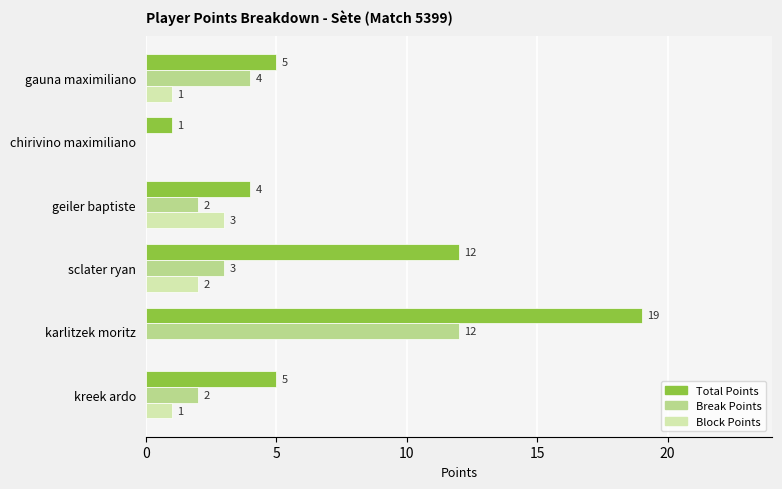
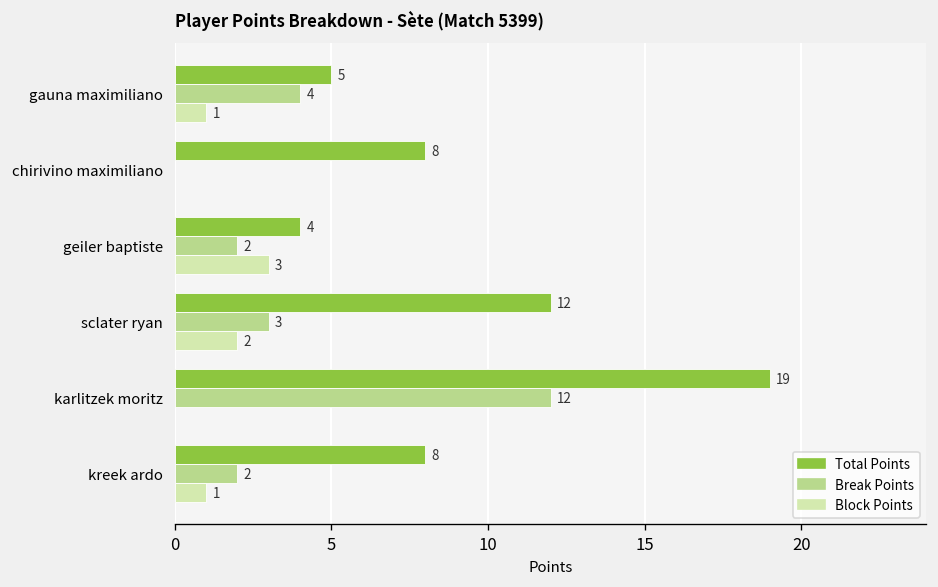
Total Points, chirivino maximiliano: 1 -> 8
Total Points, kreek ardo: 5 -> 8
